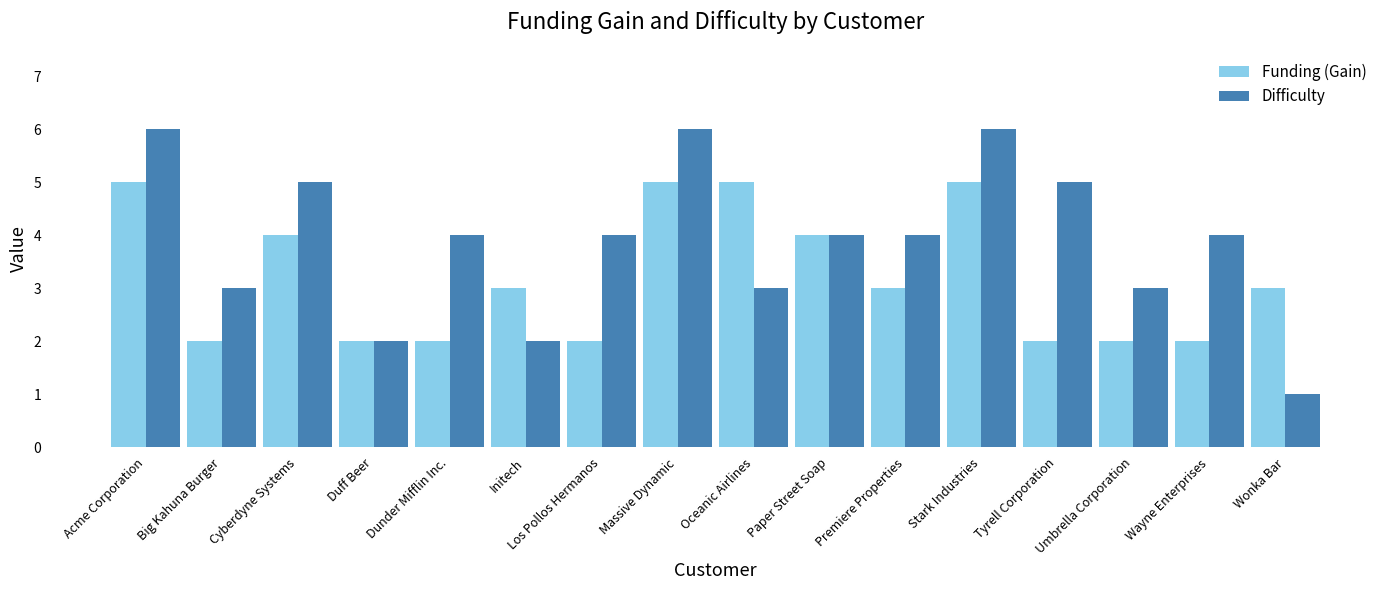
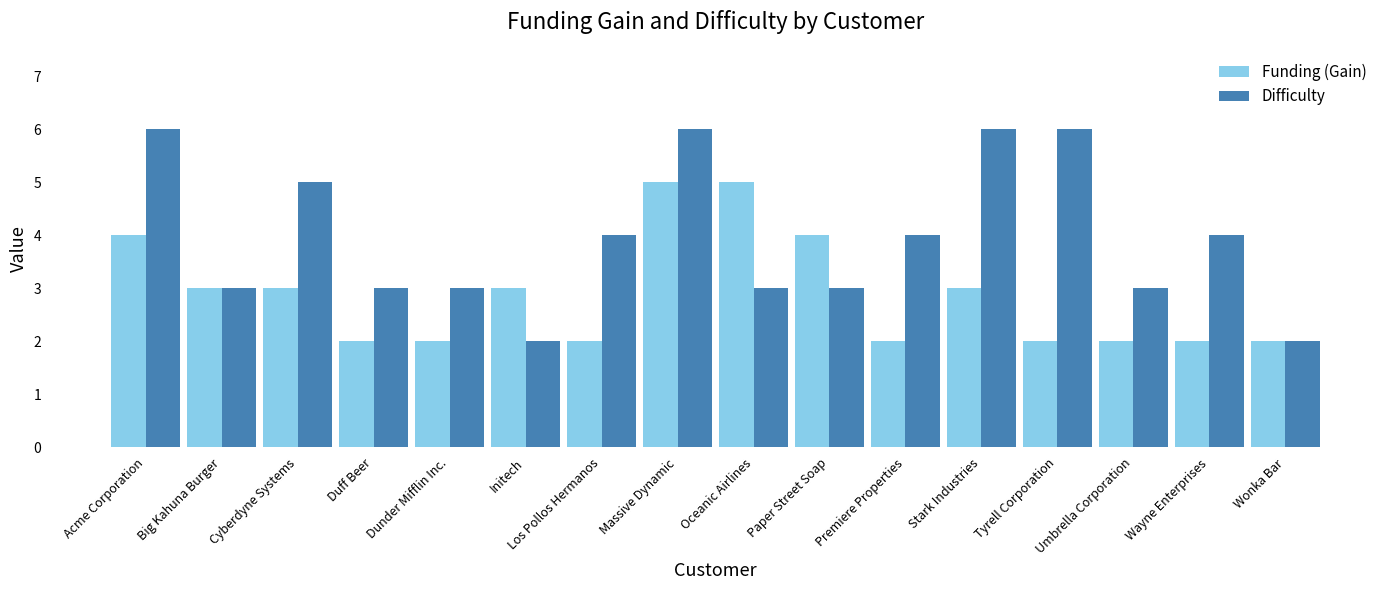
Funding (Gain), Acme Corporation: 5 -> 4
Funding (Gain), Big Kahuna Burger: 2 -> 3
Funding (Gain), Cyberdyne Systems: 4 -> 3
Difficulty, Duff Beer: 2 -> 3
Difficulty, Dunder Mifflin Inc.: 4 -> 3
Difficulty, Paper Street Soap: 4 -> 3
Funding (Gain), Premiere Properties: 3 -> 2
Funding (Gain), Stark Industries: 5 -> 3
Difficulty, Tyrell Corporation: 5 -> 6
Funding (Gain), Wonka Bar: 3 -> 2
Difficulty, Wonka Bar: 1 -> 2
